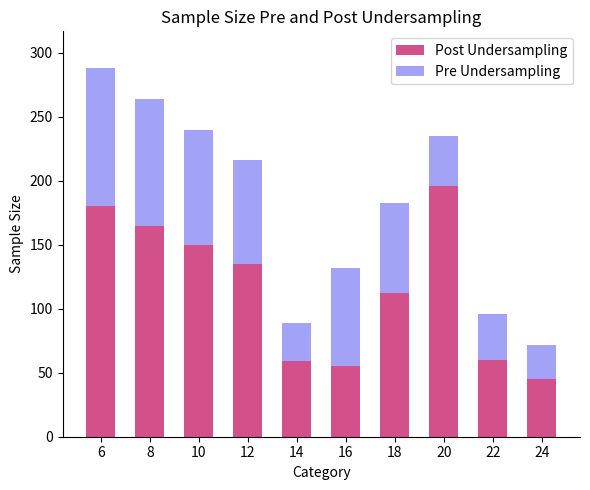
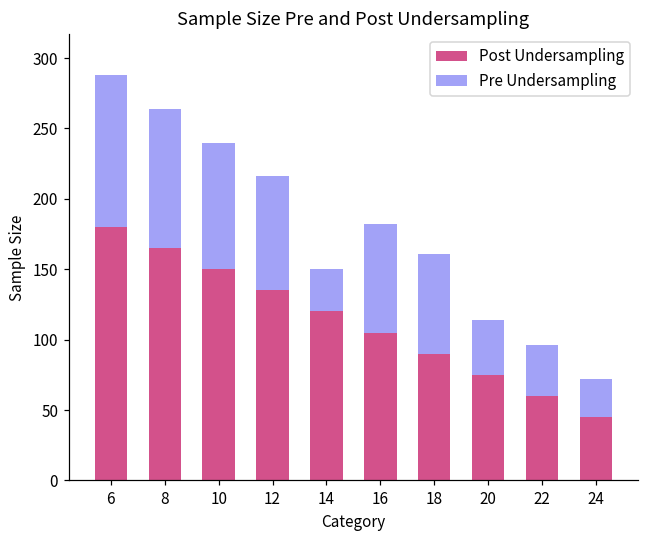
Post Undersampling, 14: 59 -> 120
Post Undersampling, 16: 55 -> 105
Post Undersampling, 18: 112 -> 90
Post Undersampling, 20: 196 -> 75
